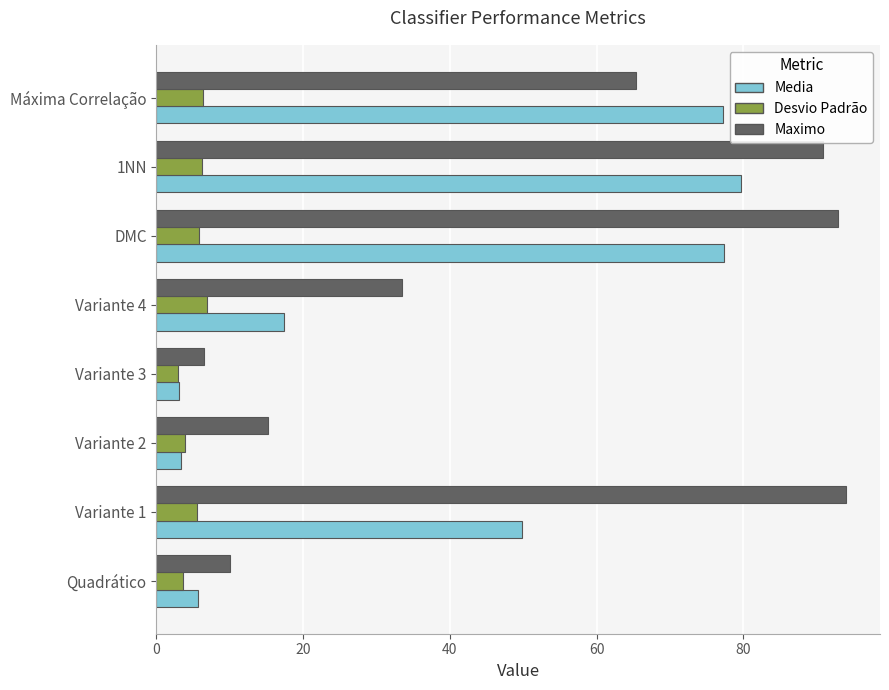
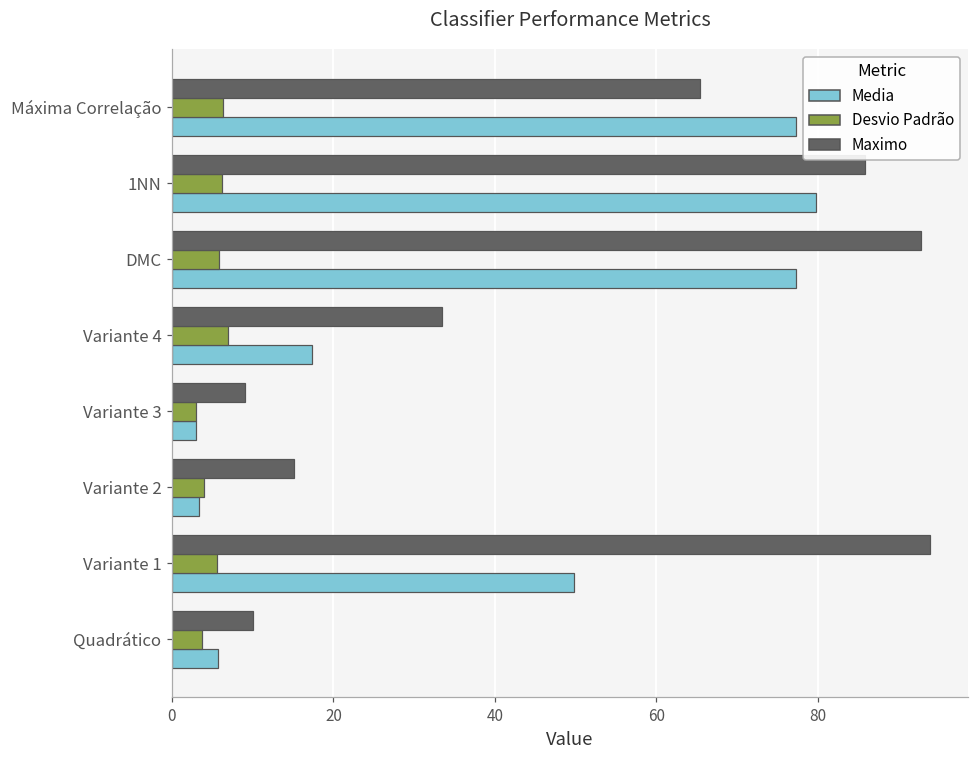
Maximo, 1NN: 91 -> 86
Maximo, Variante 3: 6 -> 9
